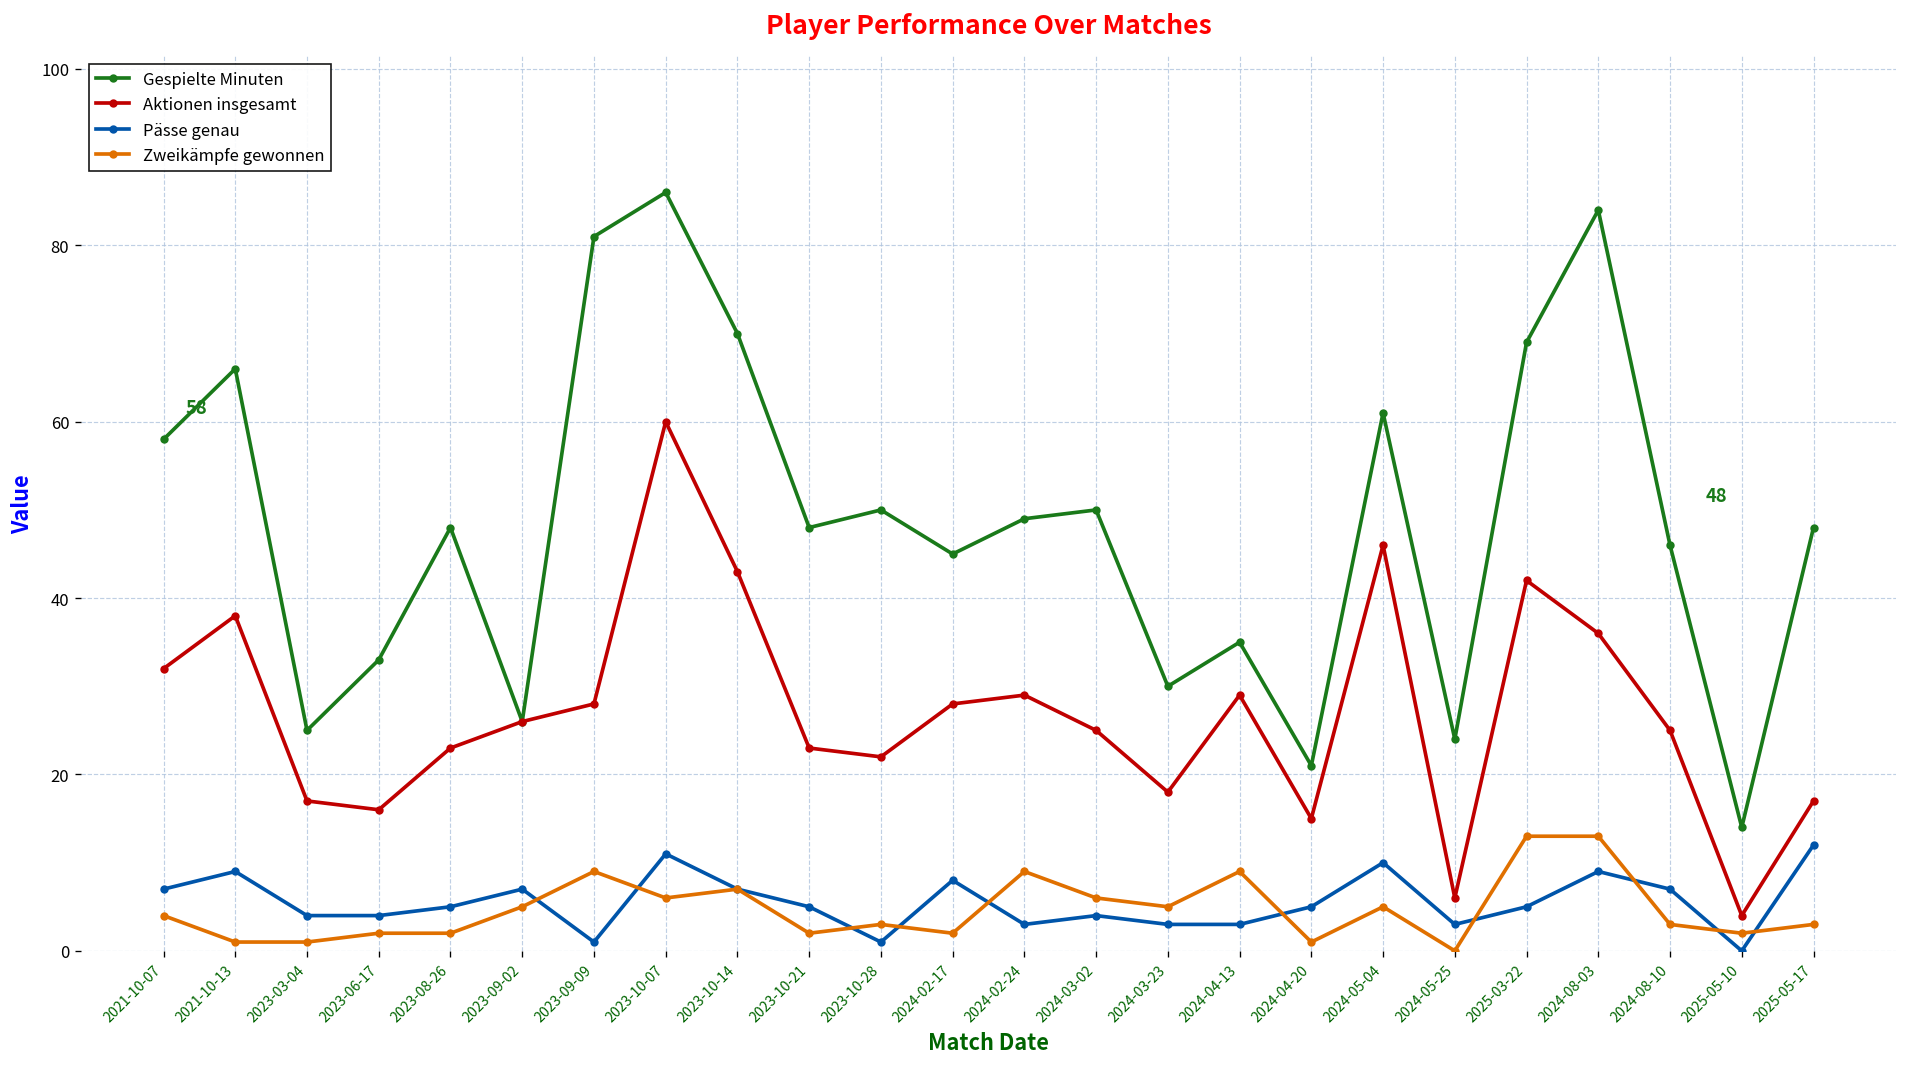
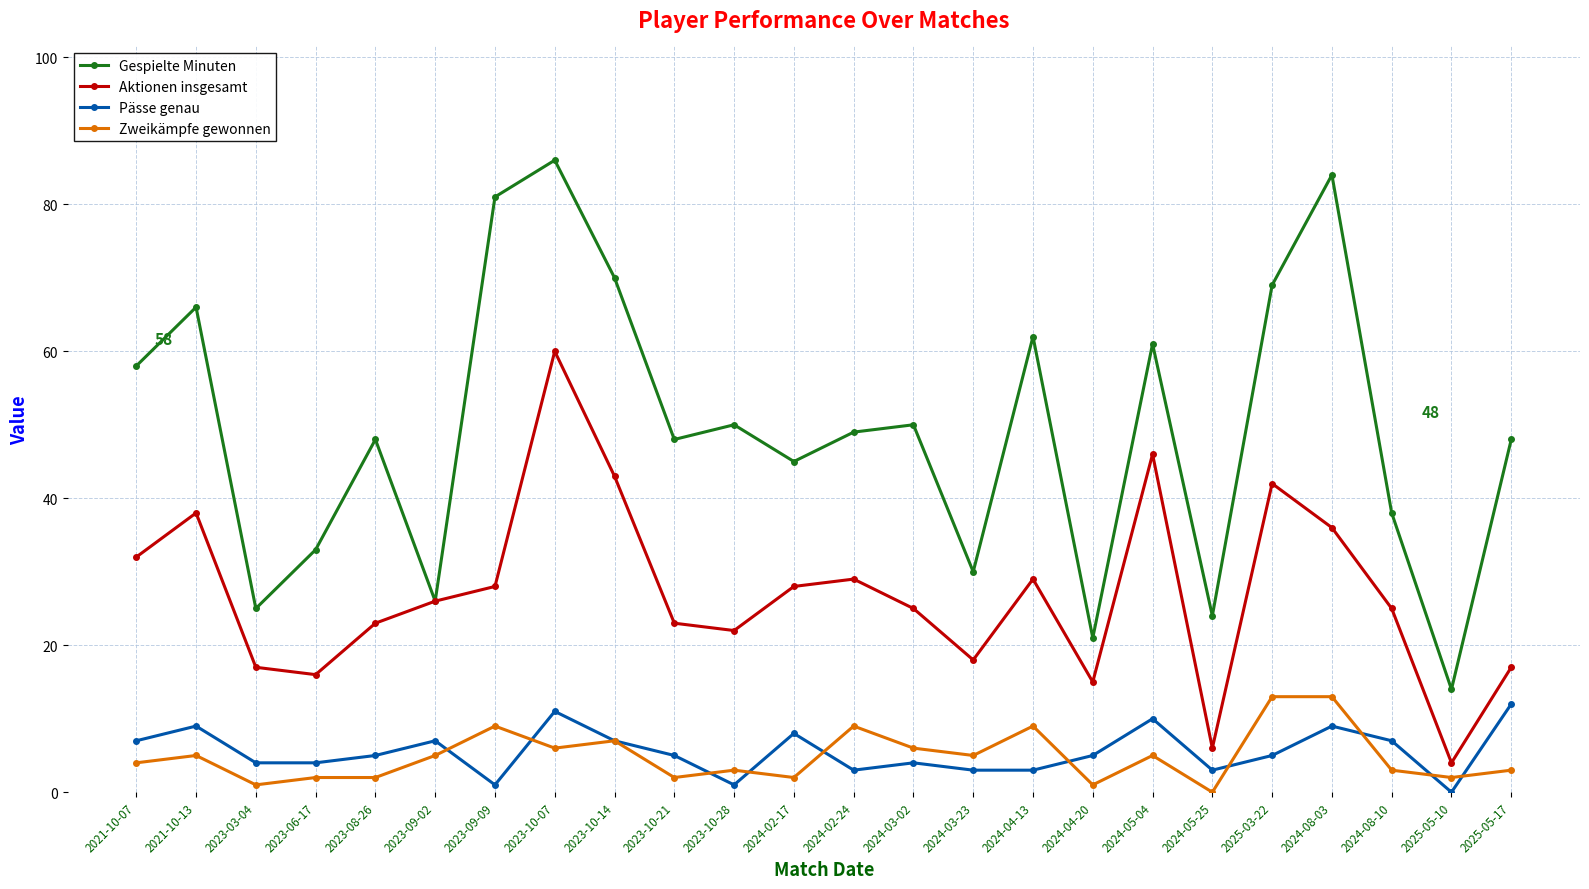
Zweikämpfe gewonnen, 2021-10-13: 1 -> 5
Gespielte Minuten, 2024-04-13: 35 -> 62
Gespielte Minuten, 2024-08-10: 46 -> 38
